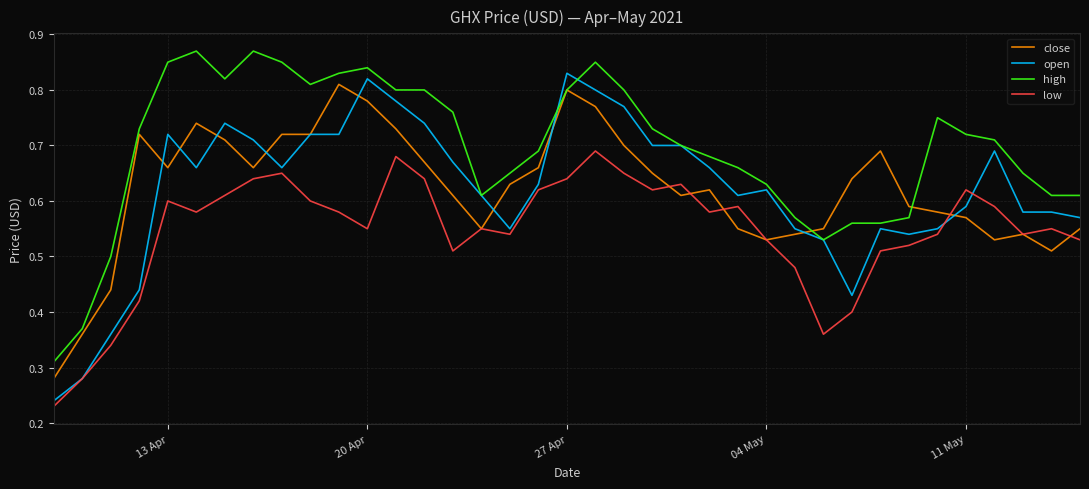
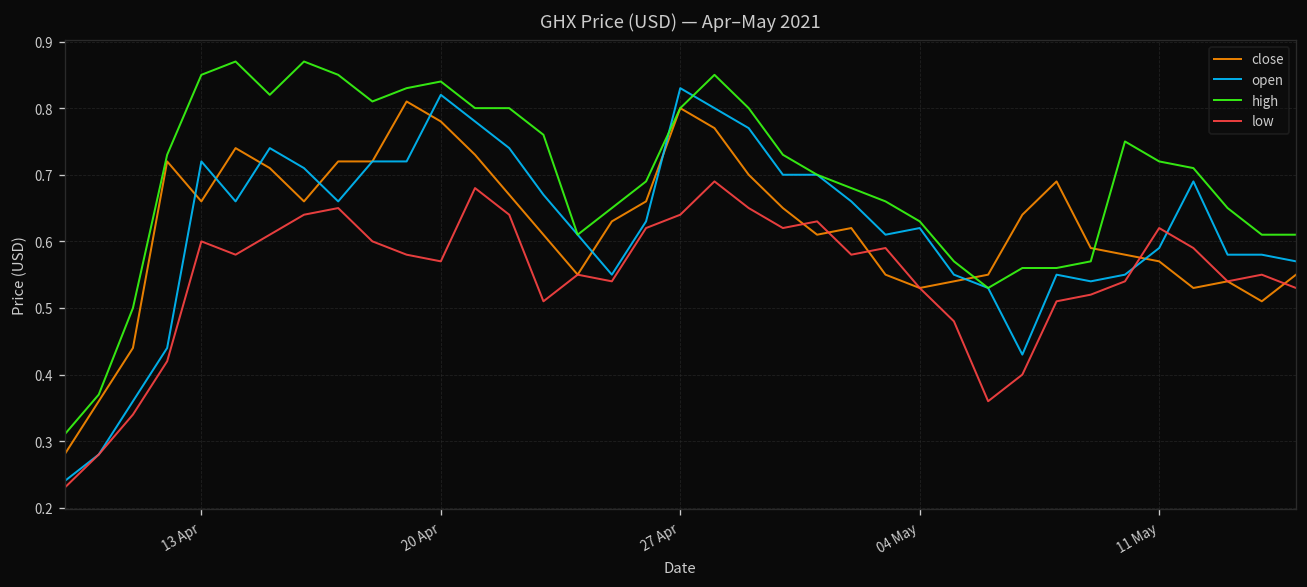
low, 20 Apr: 0.55 -> 0.57
